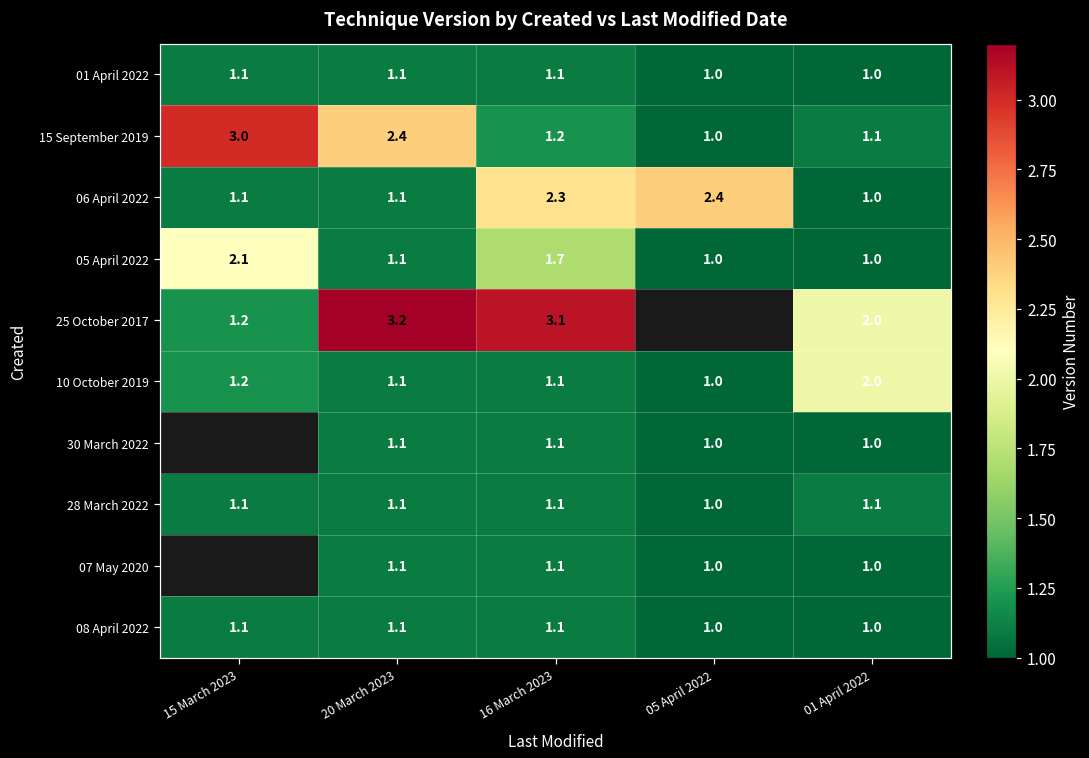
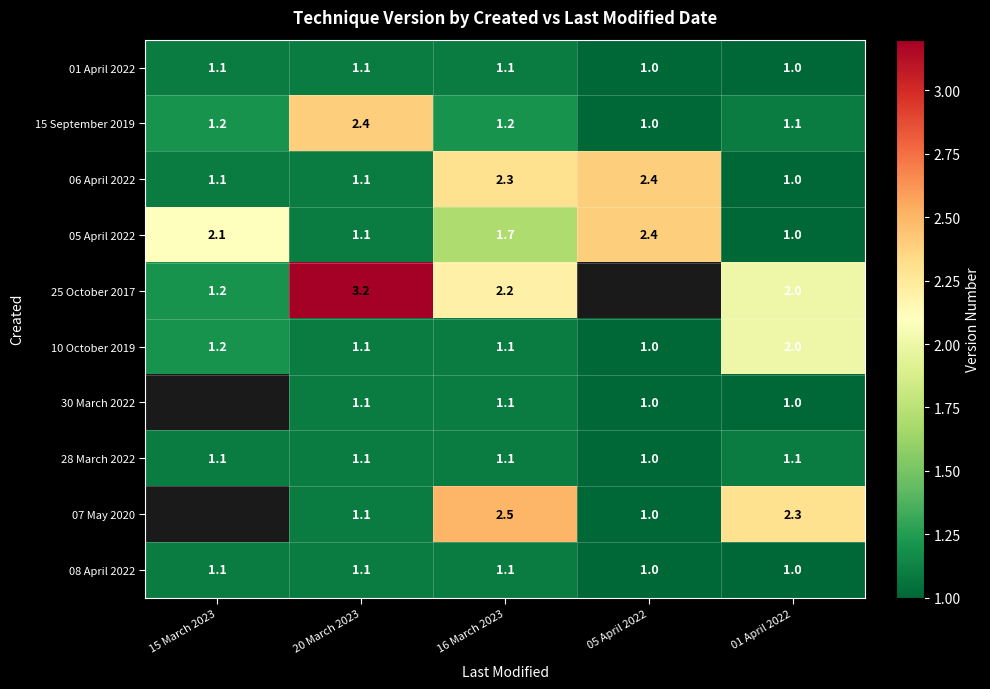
15 September 2019, 15 March 2023: 3.0 -> 1.2
05 April 2022, 05 April 2022: 1.0 -> 2.4
25 October 2017, 16 March 2023: 3.1 -> 2.2
07 May 2020, 16 March 2023: 1.1 -> 2.5
07 May 2020, 01 April 2022: 1.0 -> 2.3
